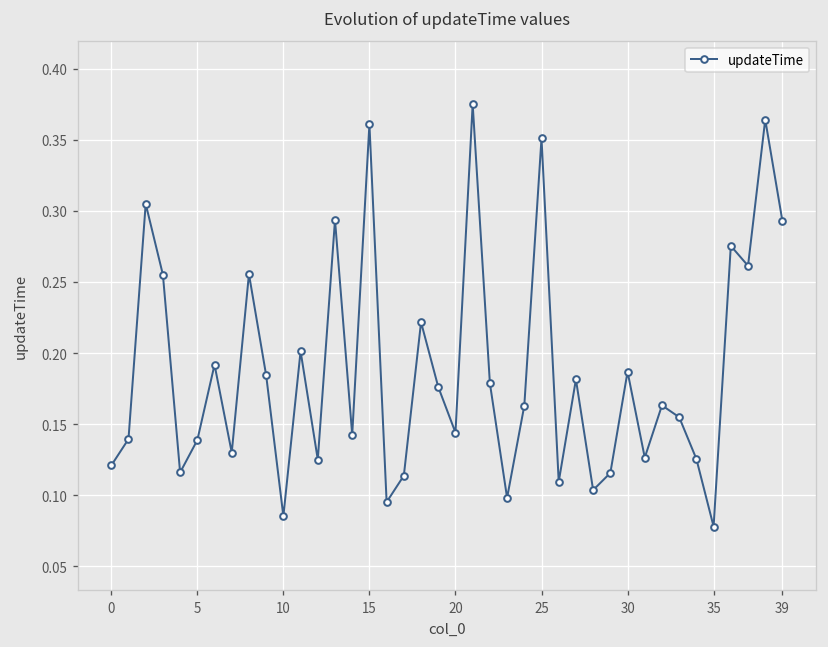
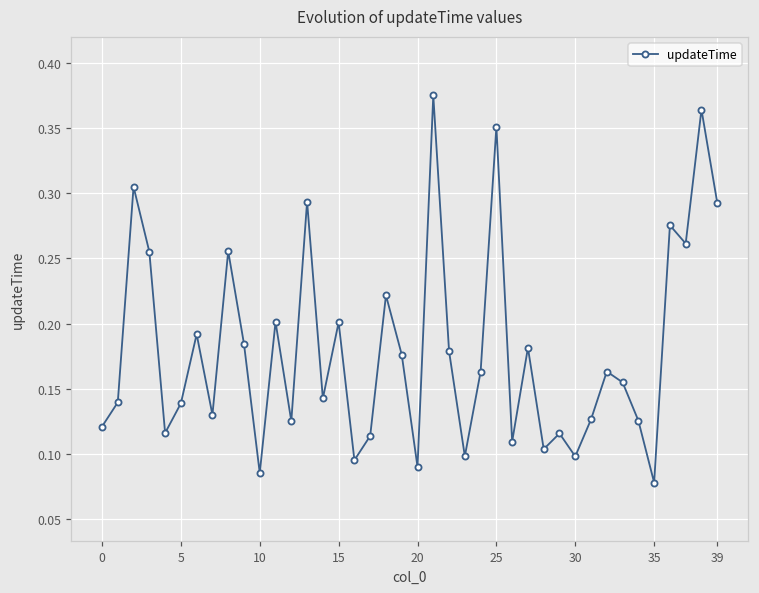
15: 0.361 -> 0.201
20: 0.144 -> 0.090
30: 0.187 -> 0.098
